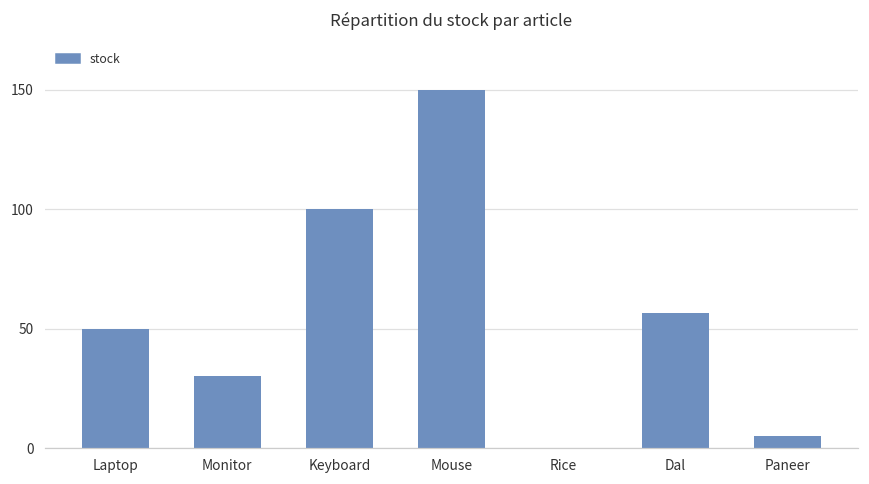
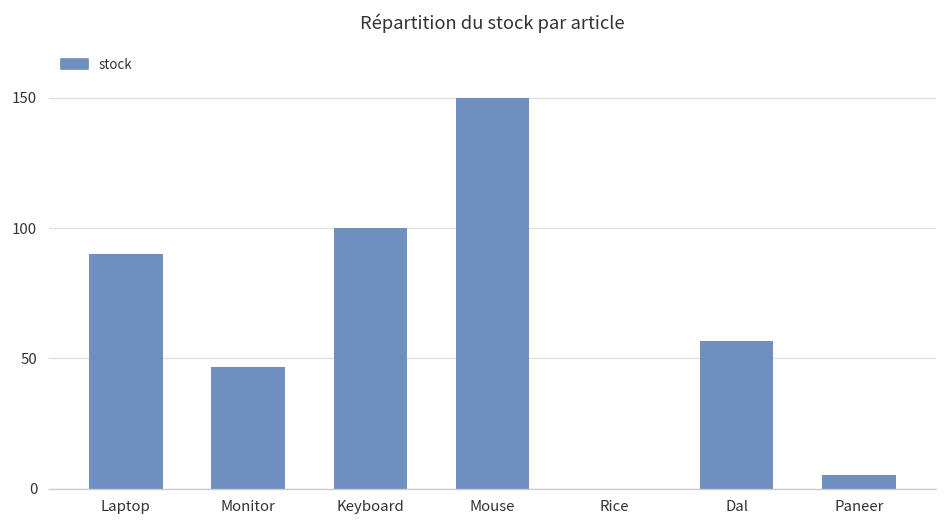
Laptop: 50 -> 90
Monitor: 30 -> 47
